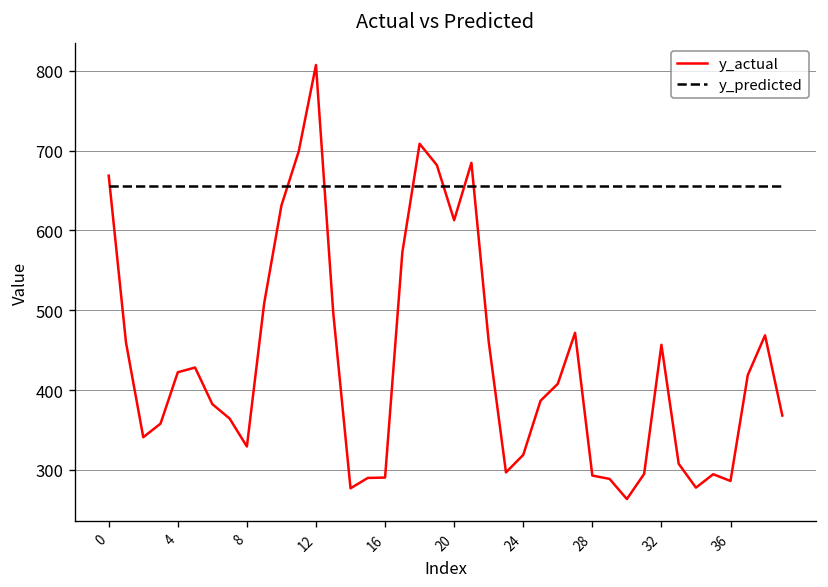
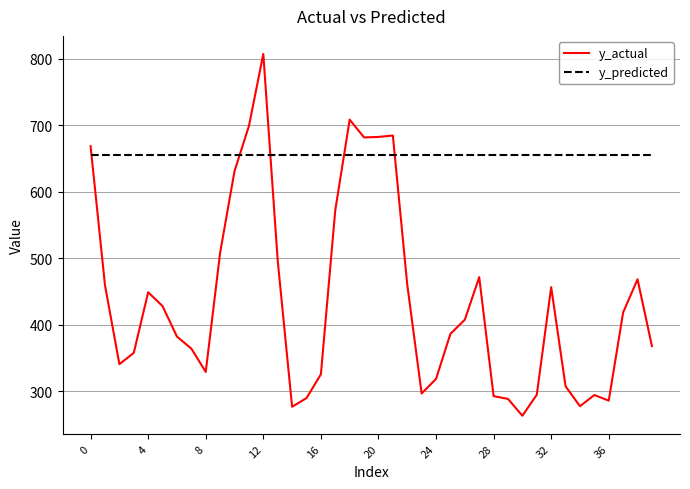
y_actual, 4: 420 -> 450
y_actual, 16: 290 -> 330
y_actual, 20: 610 -> 680
